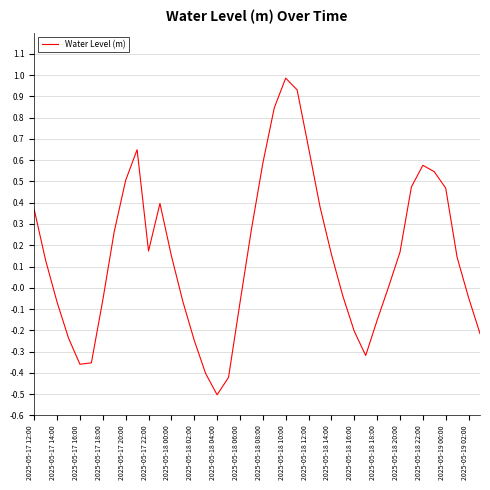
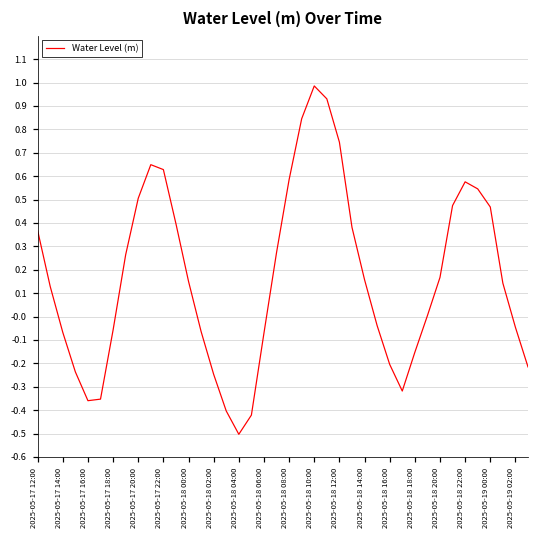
2025-05-17 22:00: 0.17 -> 0.63
2025-05-18 12:00: 0.66 -> 0.75
